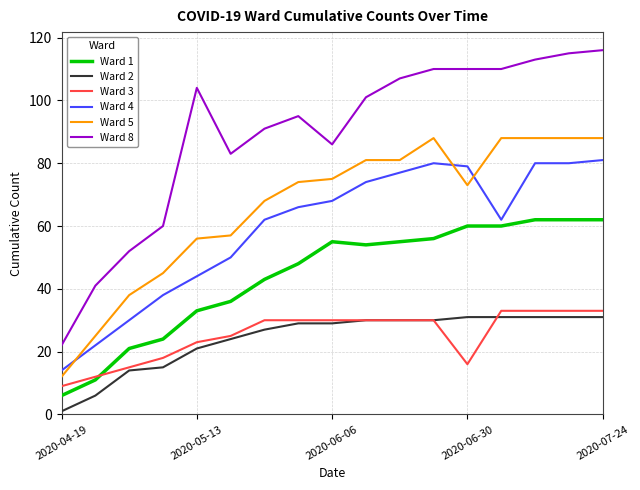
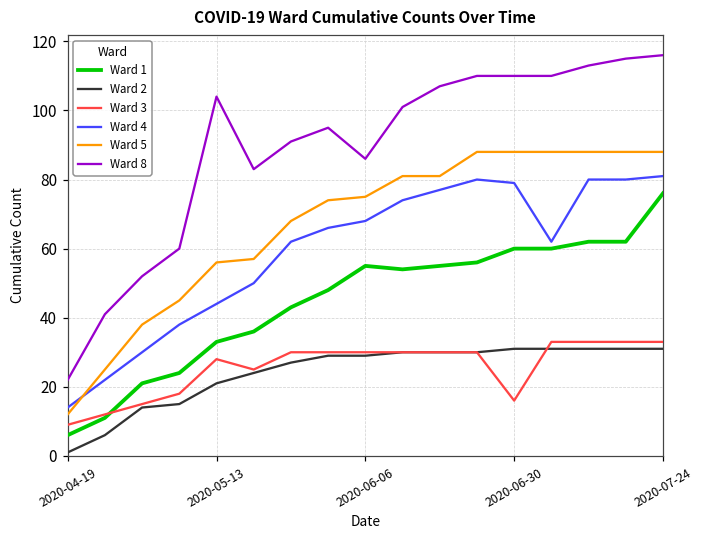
Ward 3, 2020-05-13: 23 -> 28
Ward 5, 2020-06-30: 73 -> 88
Ward 1, 2020-07-24: 62 -> 76
